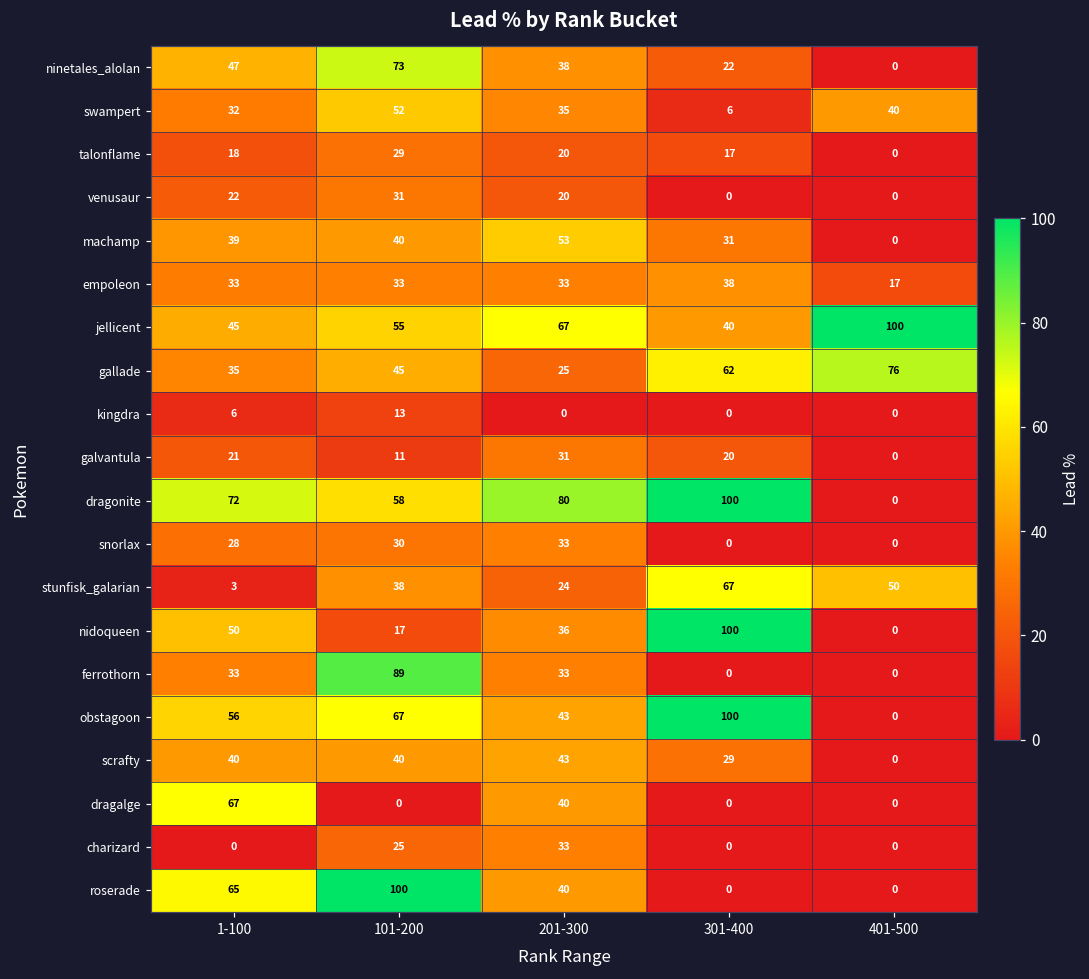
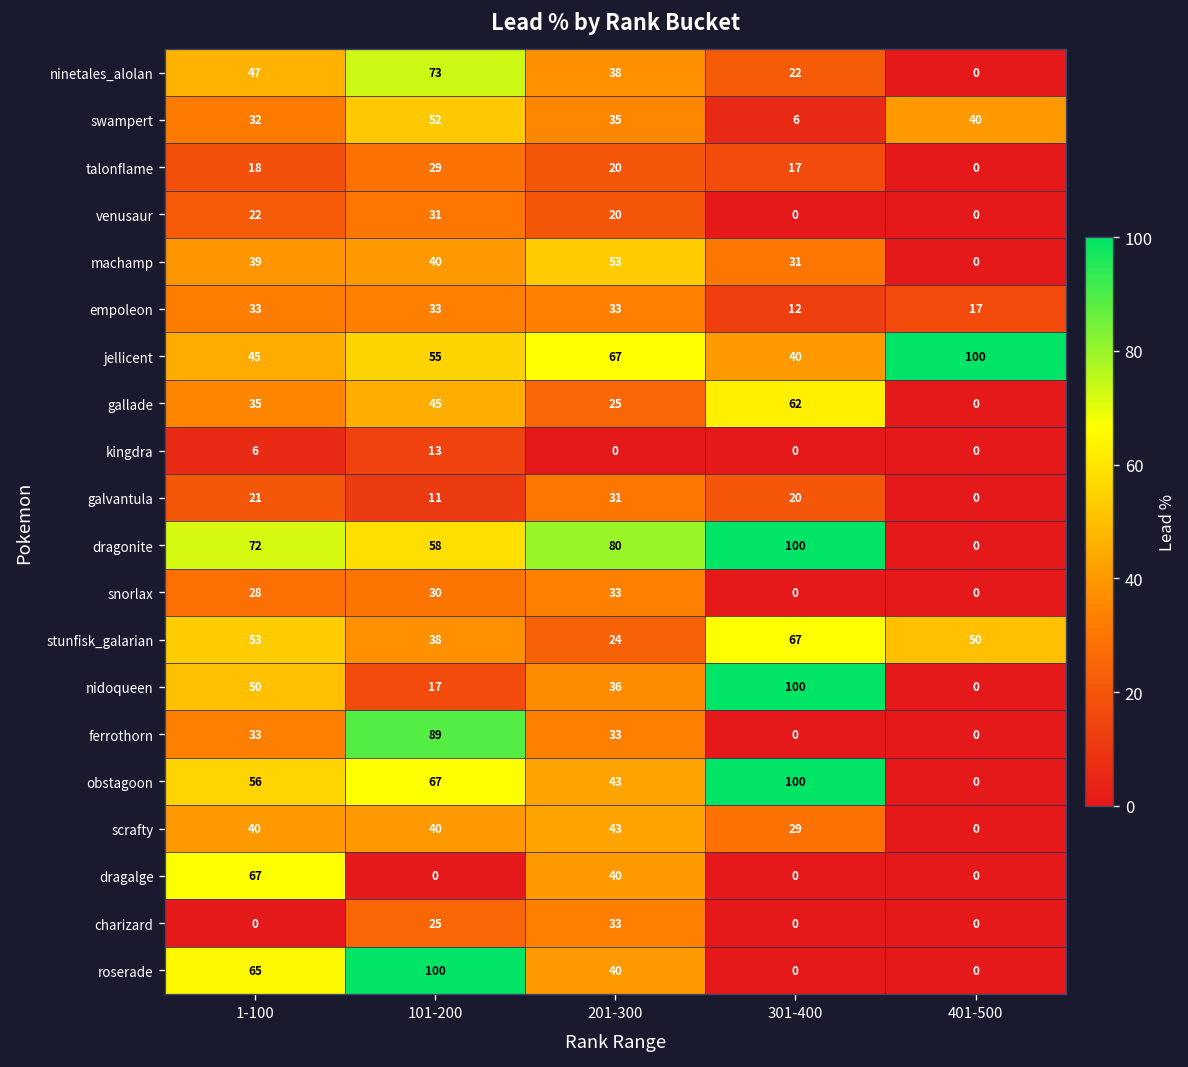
empoleon, 301-400: 38 -> 12
gallade, 401-500: 76 -> 0
stunfisk_galarian, 1-100: 3 -> 53
